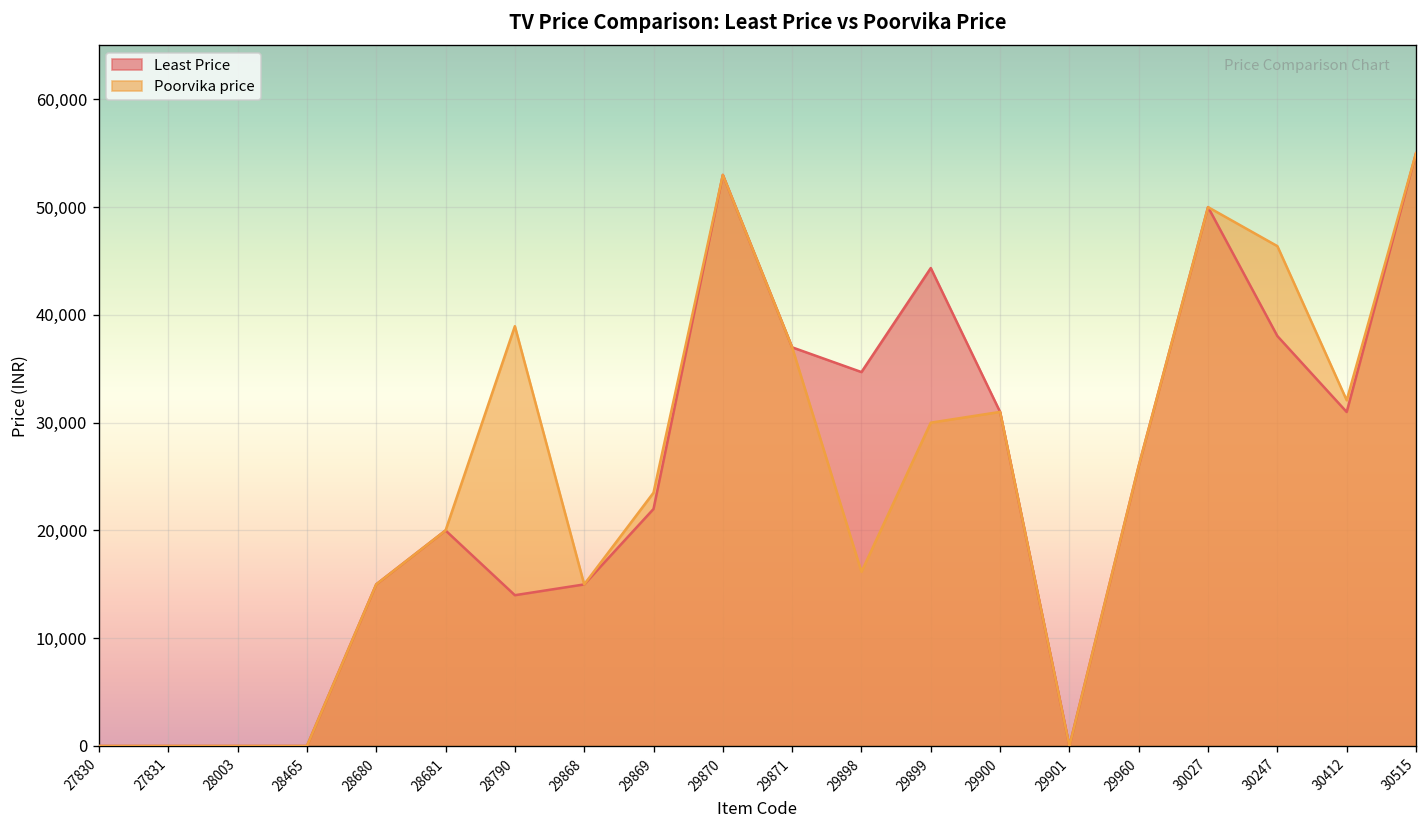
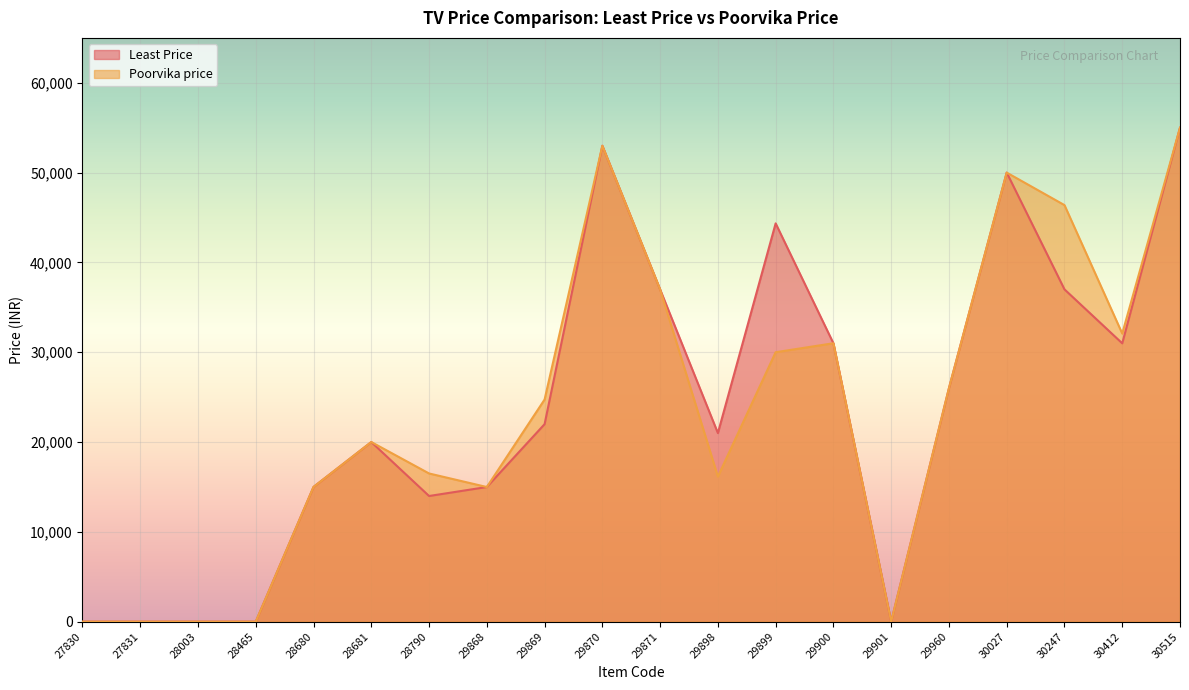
Poorvika price, 28790: 39,000 -> 16,000
Poorvika price, 29869: 24,000 -> 25,000
Least Price, 29898: 35,000 -> 21,000
Least Price, 30247: 38,000 -> 37,000
